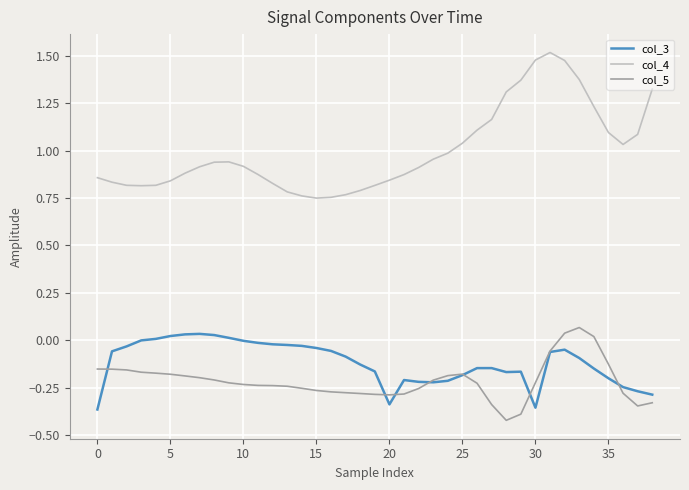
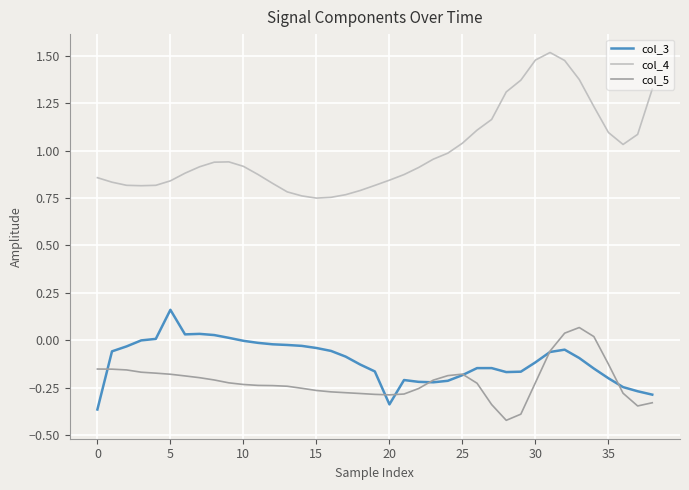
col_3, 5: 0.02 -> 0.16
col_3, 30: -0.36 -> -0.12
